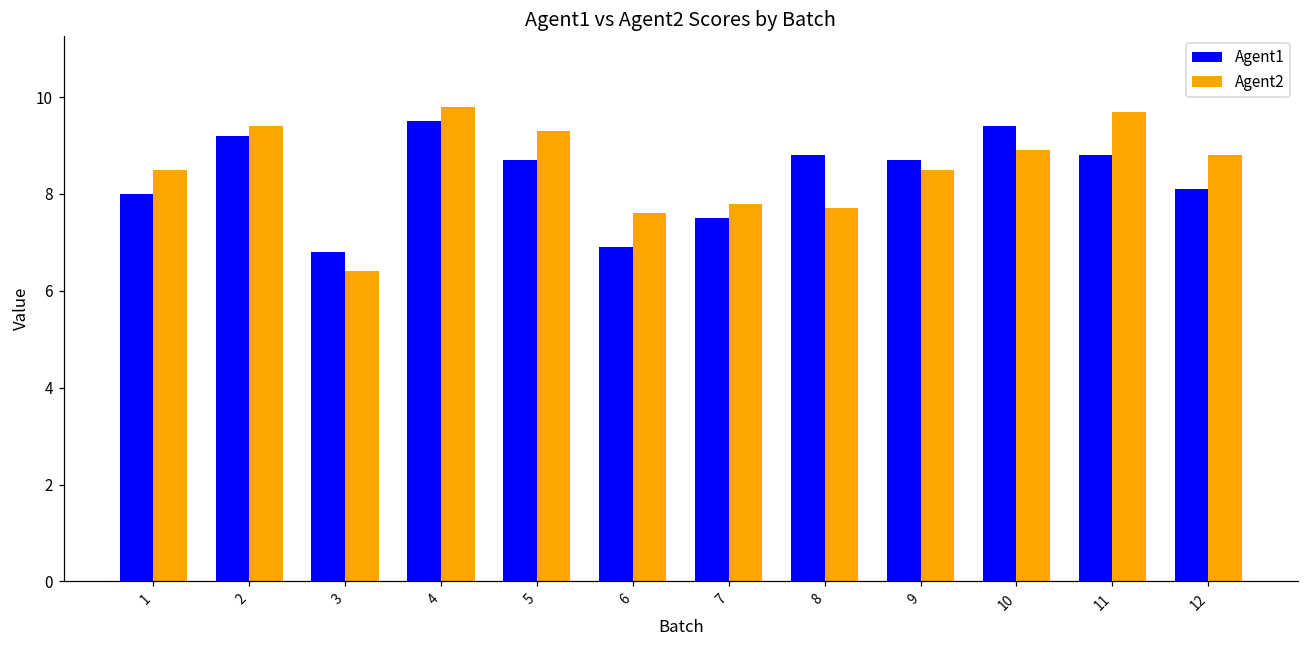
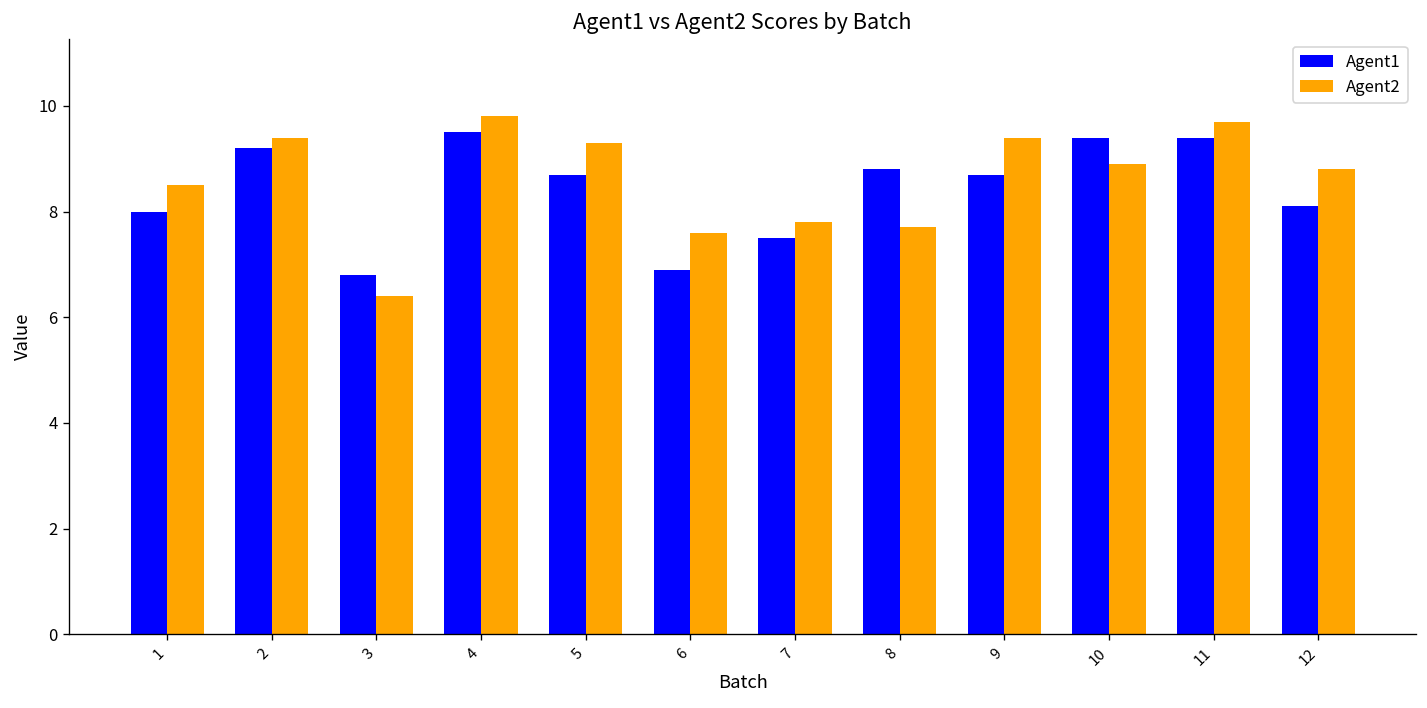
Agent2, 9: 8.5 -> 9.4
Agent1, 11: 8.8 -> 9.4
